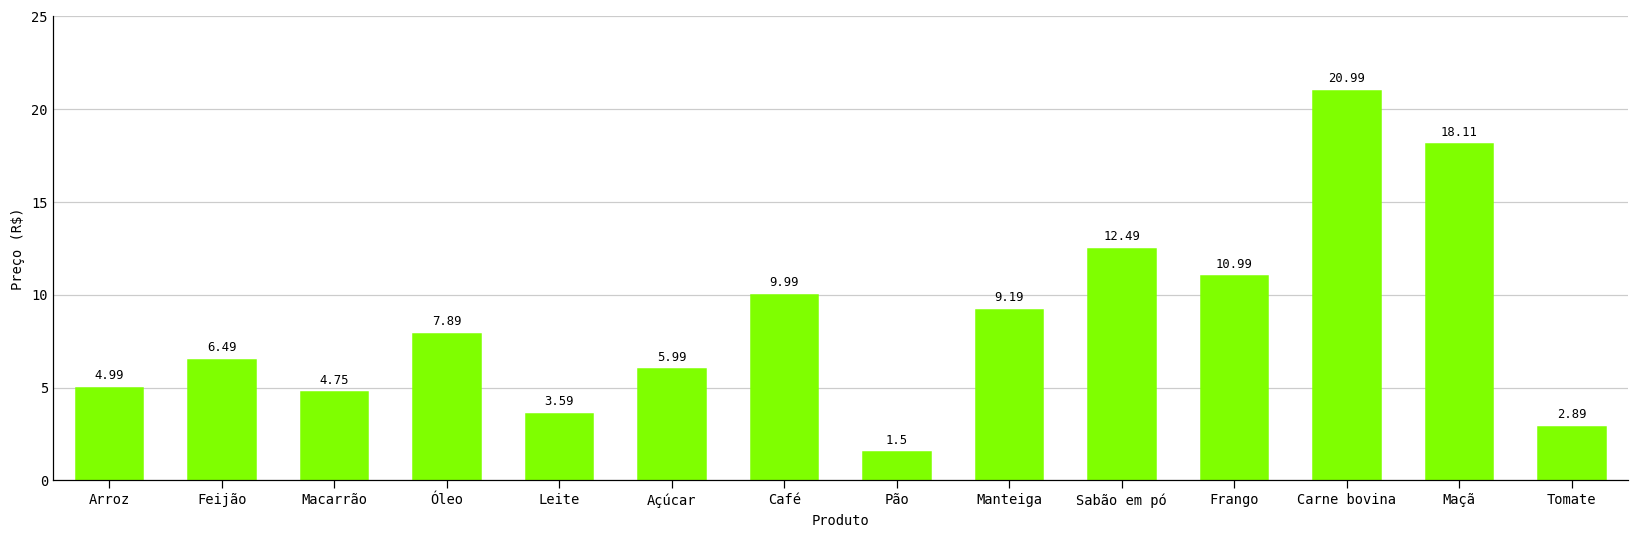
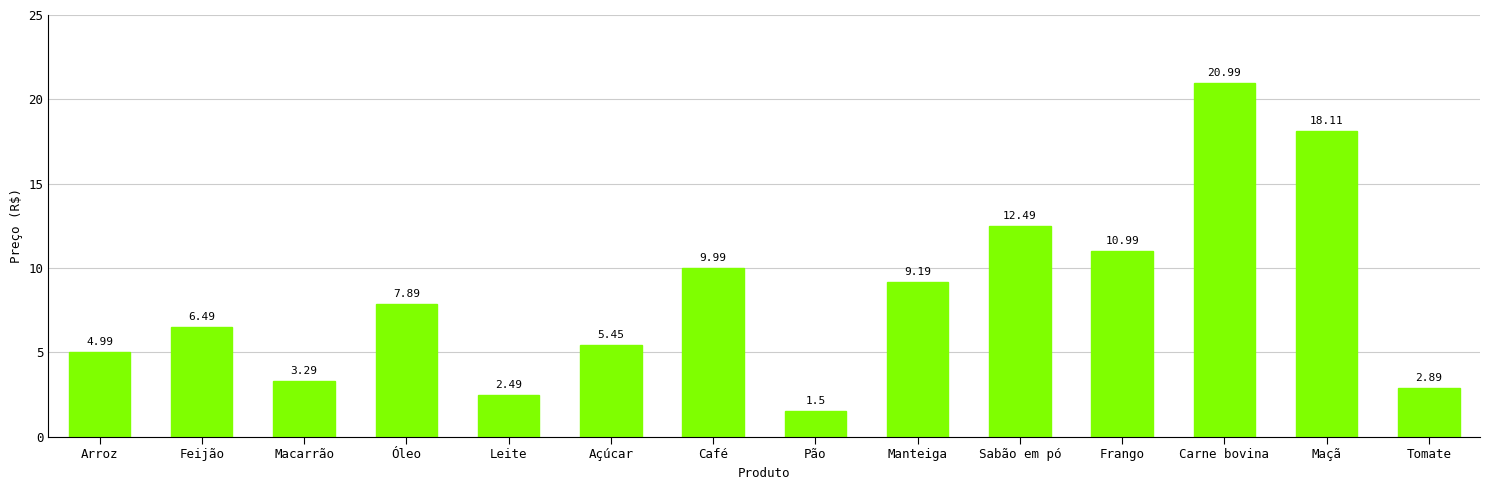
Macarrão: 4.75 -> 3.29
Leite: 3.59 -> 2.49
Açúcar: 5.99 -> 5.45
